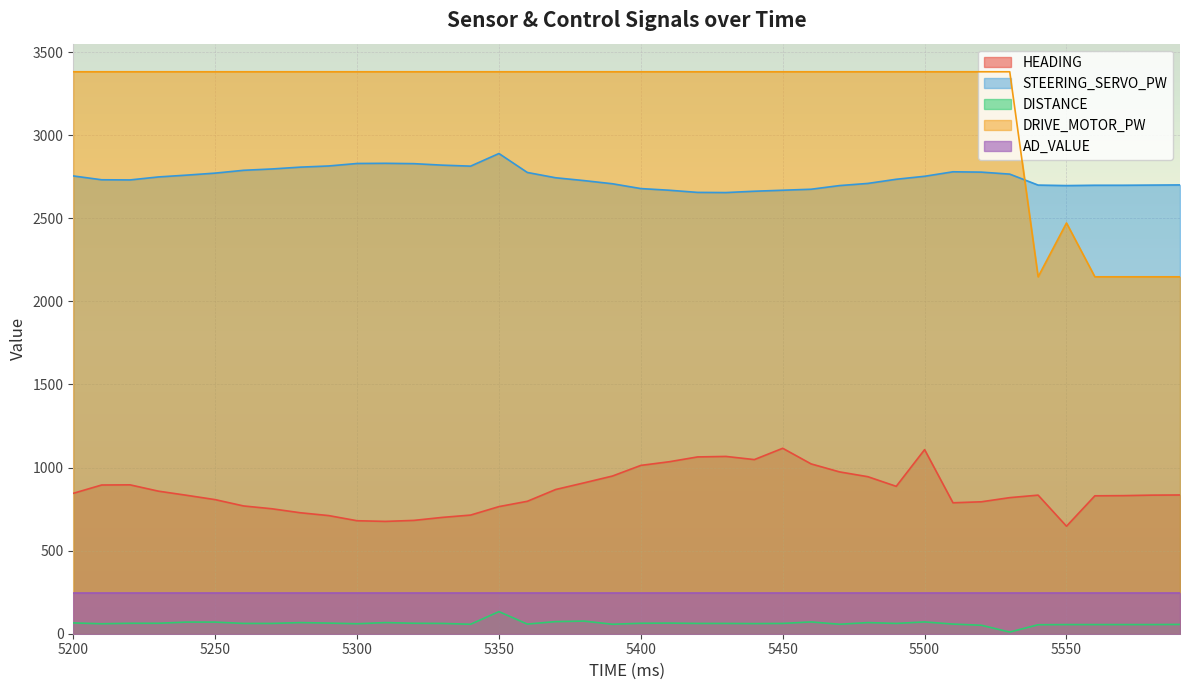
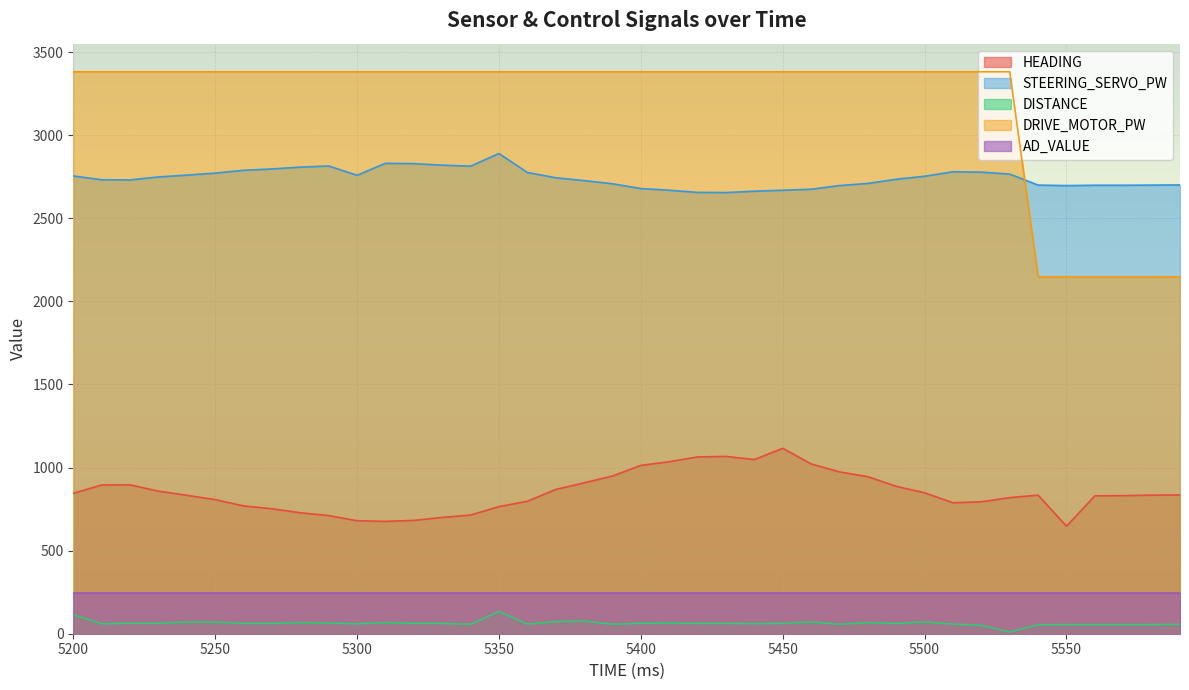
DISTANCE, 5200: 70 -> 120
STEERING_SERVO_PW, 5300: 2830 -> 2760
HEADING, 5500: 1110 -> 850
DRIVE_MOTOR_PW, 5550: 2470 -> 2150
